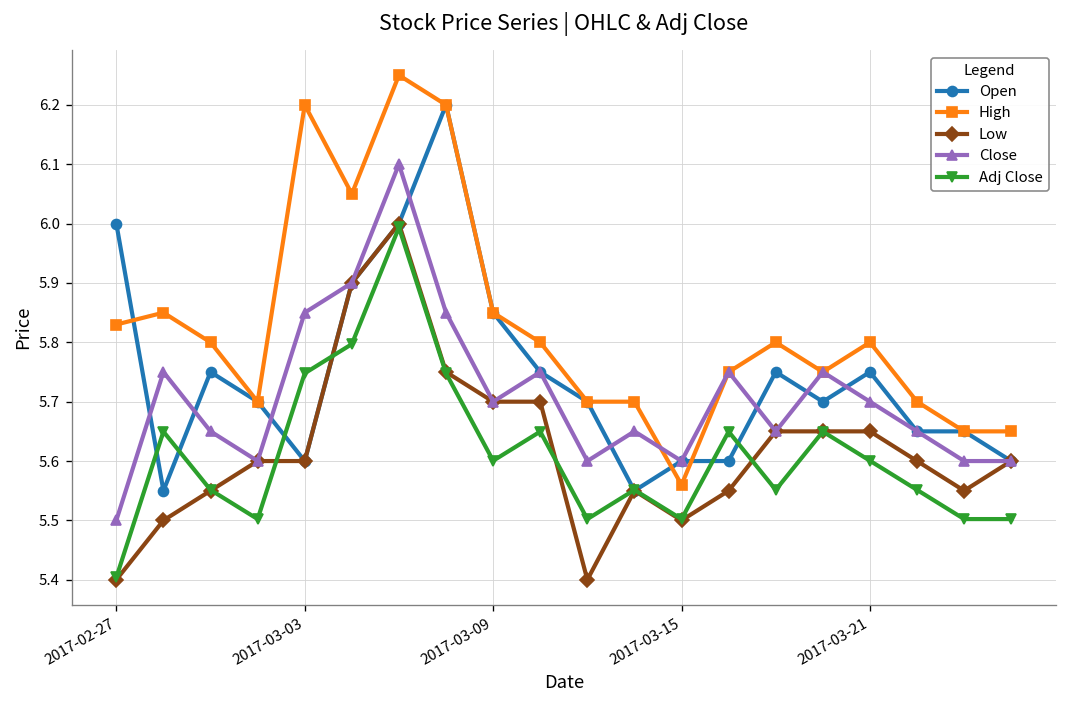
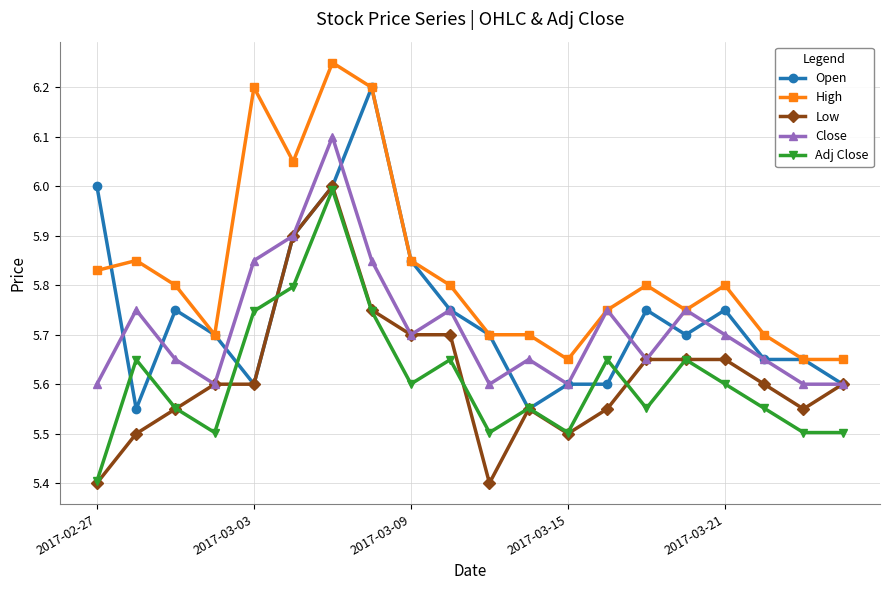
Close, 2017-02-27: 5.5 -> 5.6
High, 2017-03-15: 5.56 -> 5.65
